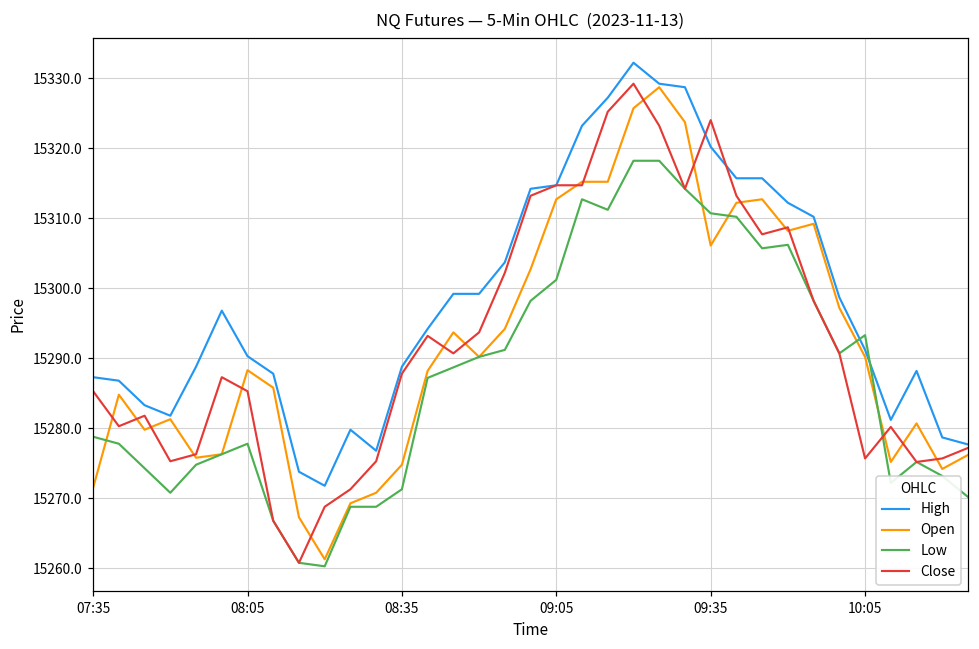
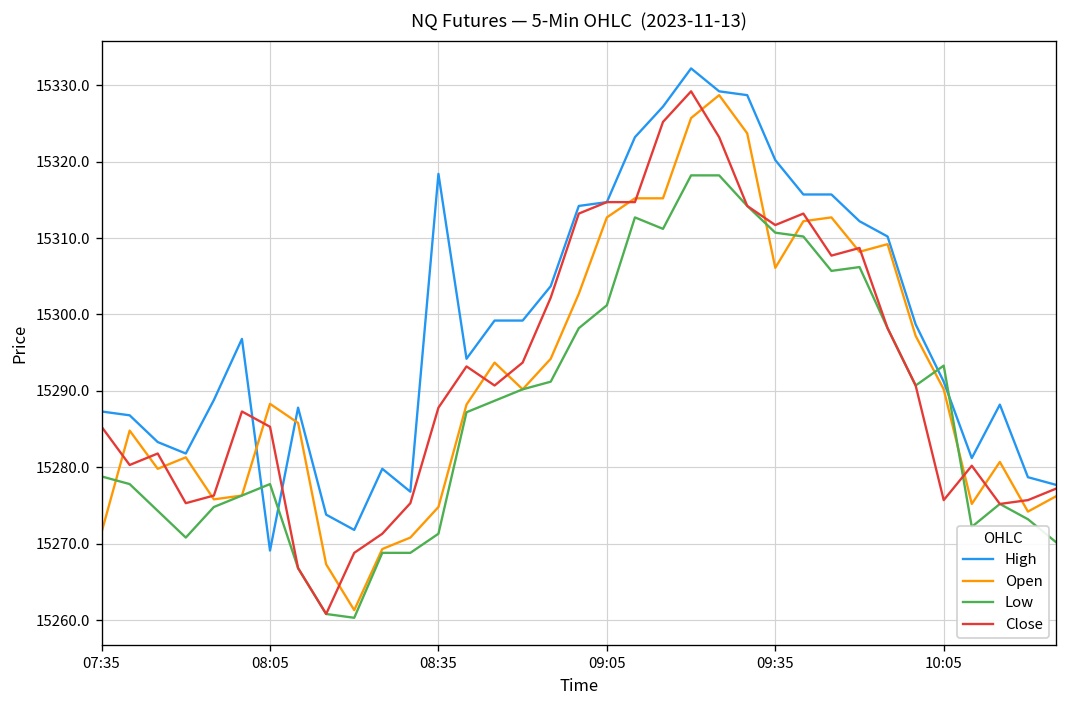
High, 08:05: 15290 -> 15269
High, 08:35: 15289 -> 15318
Close, 09:35: 15324 -> 15312
